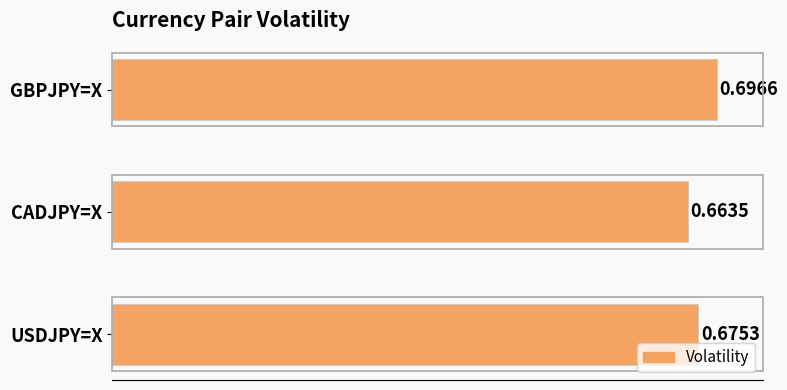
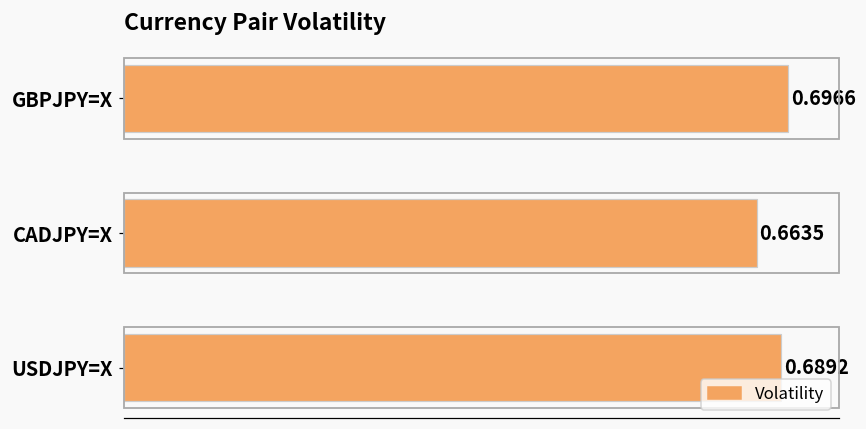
USDJPY=X: 0.6753 -> 0.6892
